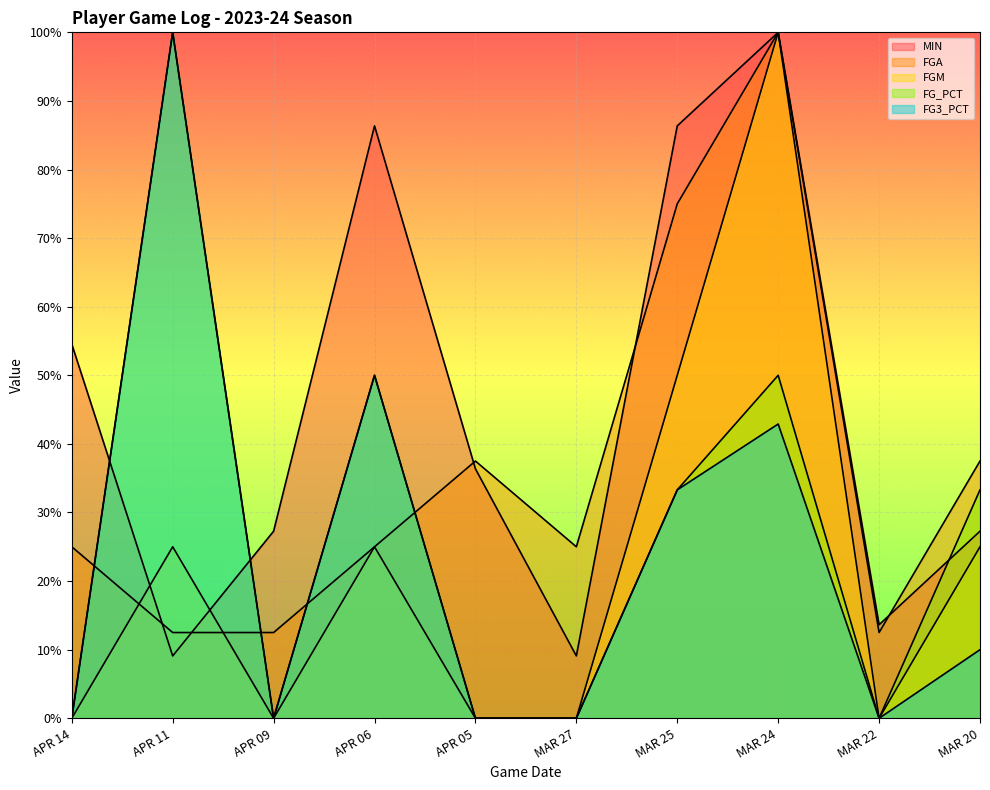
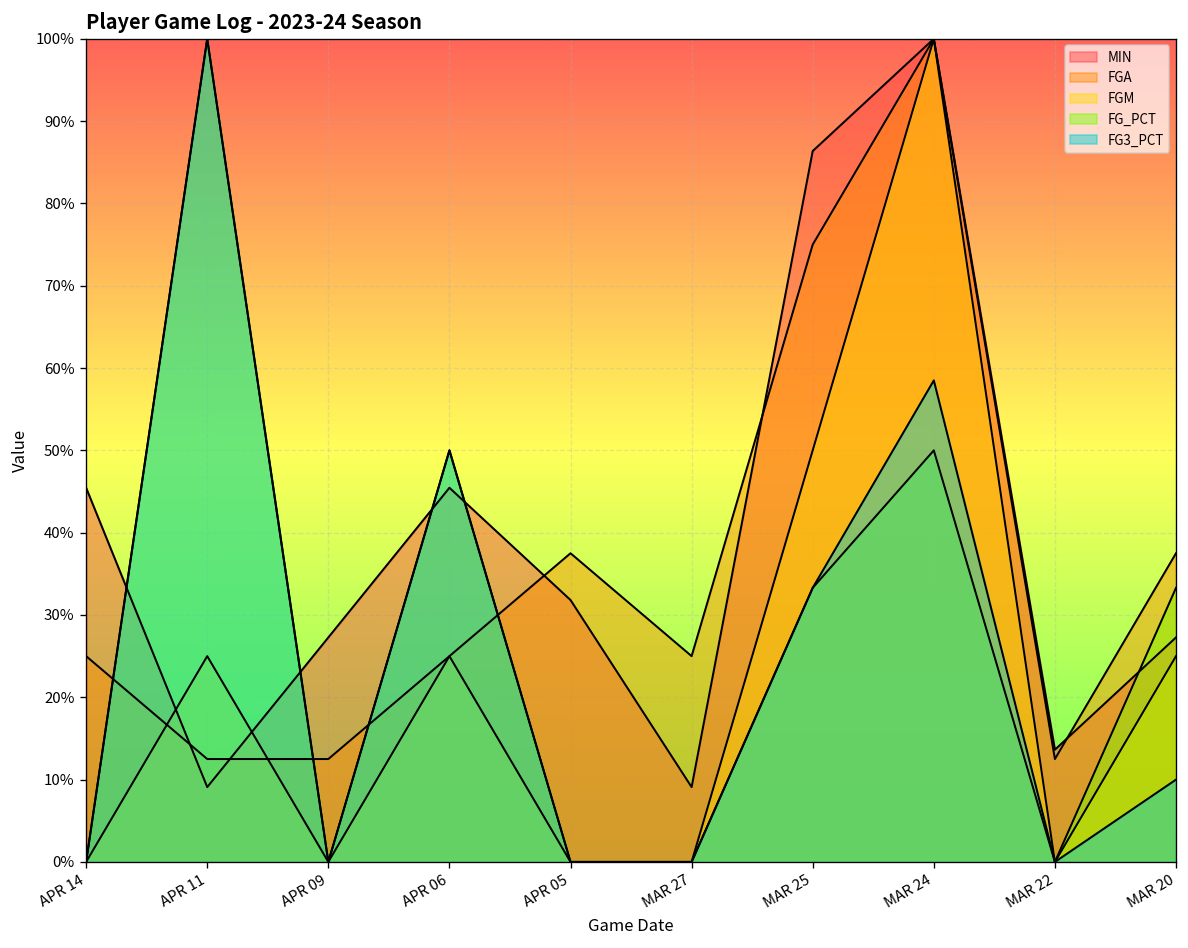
MIN, APR 14: 55% -> 45%
MIN, APR 06: 86% -> 45%
MIN, APR 05: 36% -> 32%
FG3_PCT, MAR 24: 43% -> 59%
